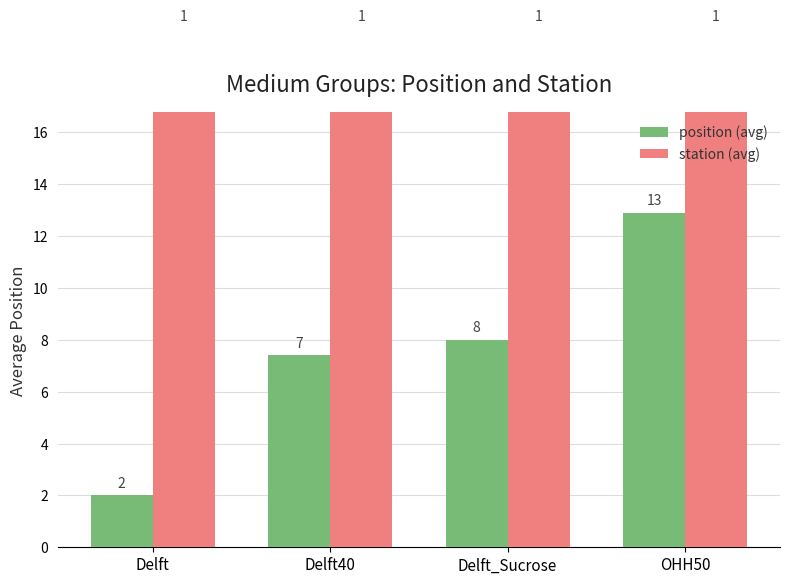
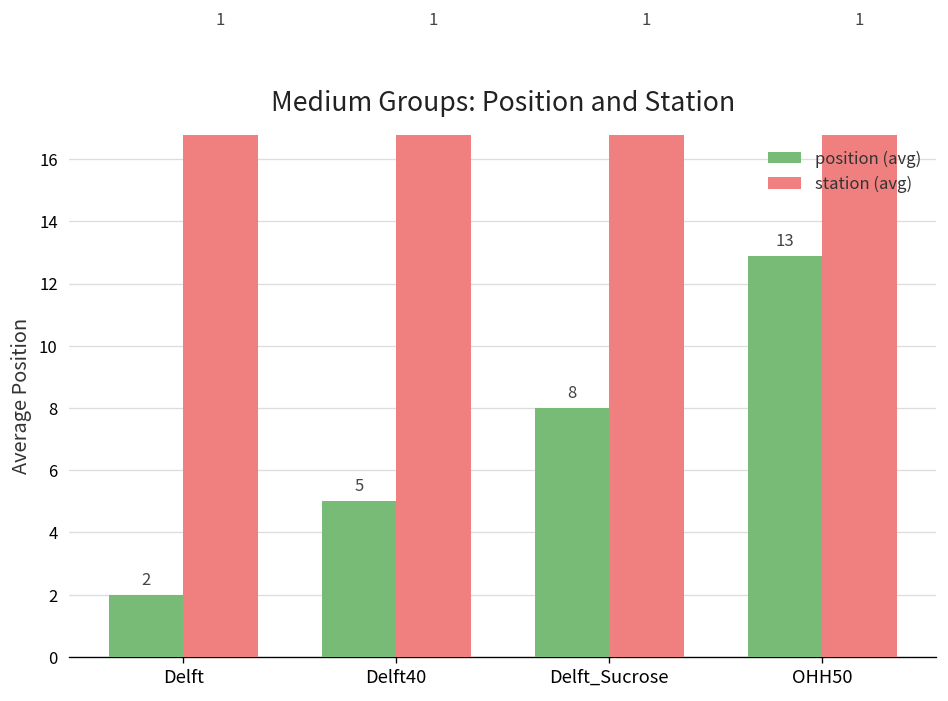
position (avg), Delft40: 7 -> 5
